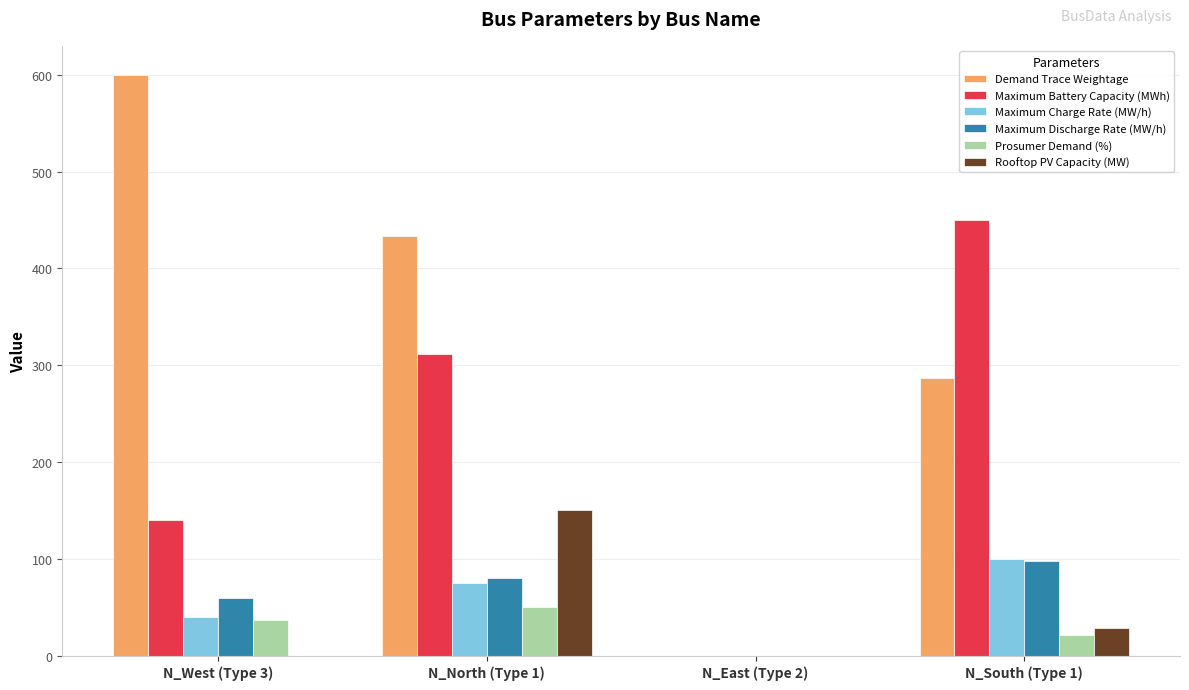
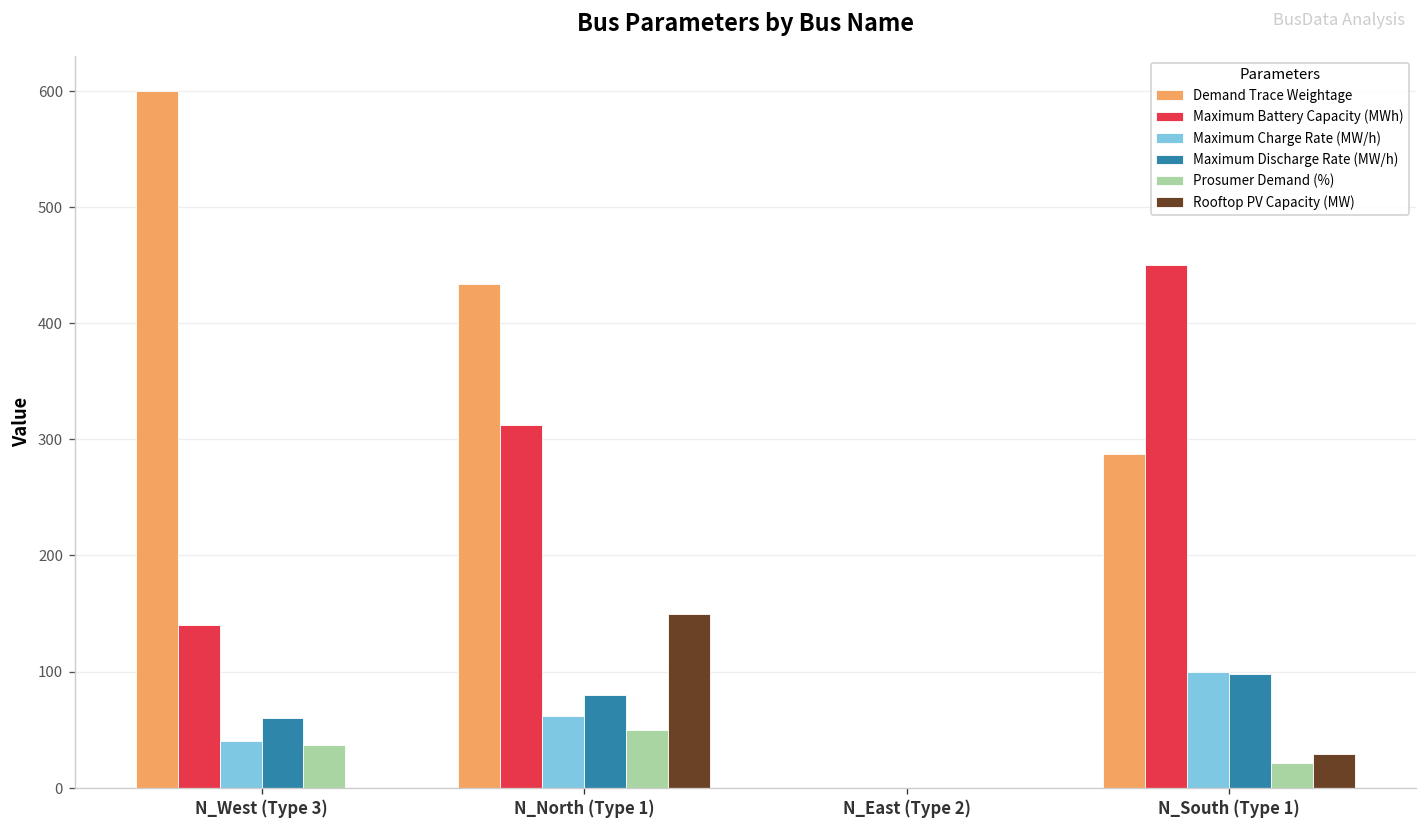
Maximum Charge Rate (MW/h), N_North (Type 1): 80 -> 60
